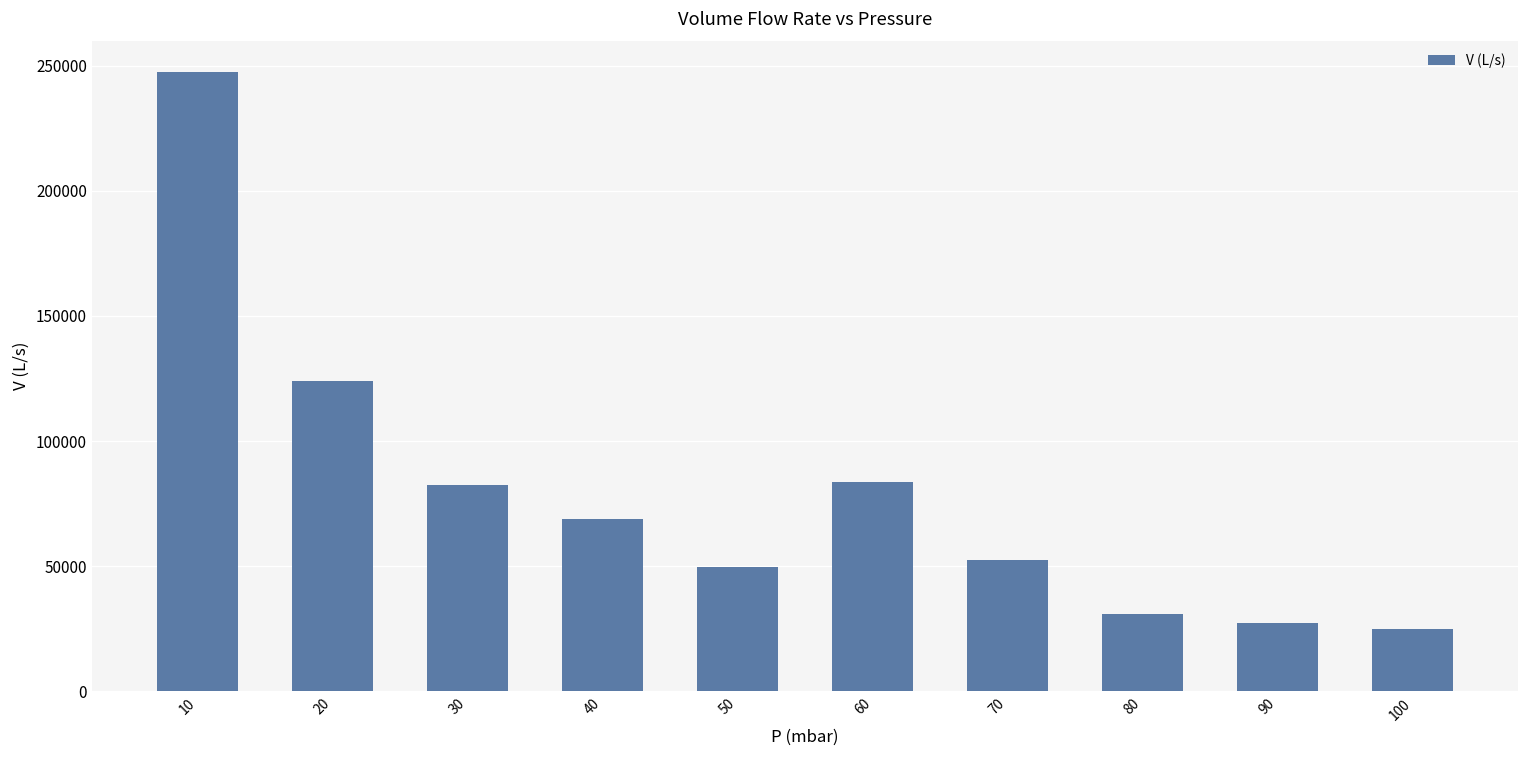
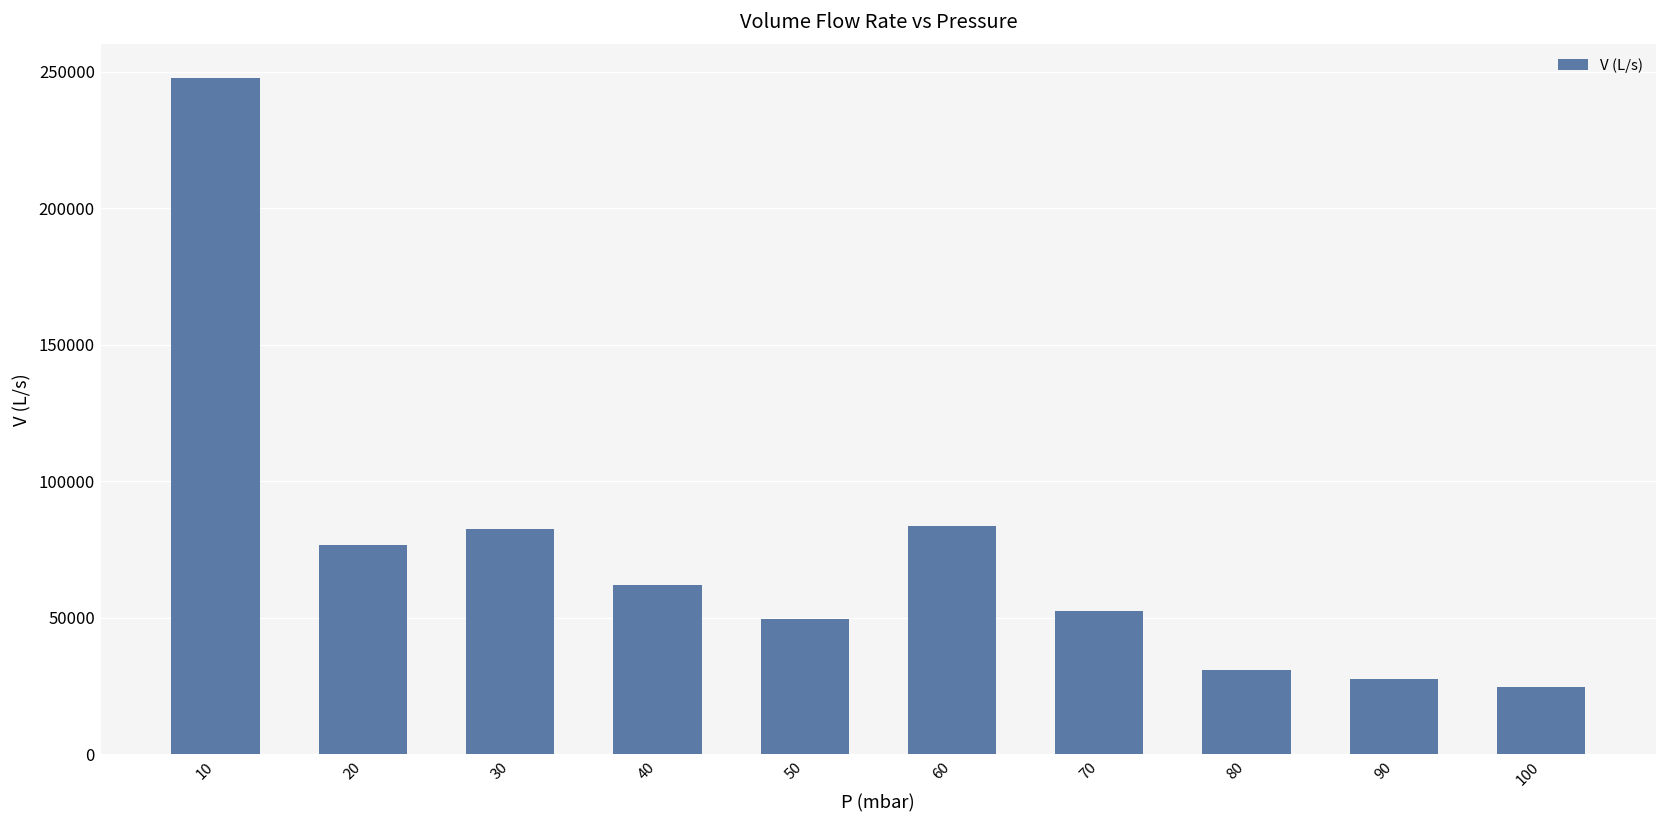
20: 124000 -> 77000
40: 69000 -> 62000
